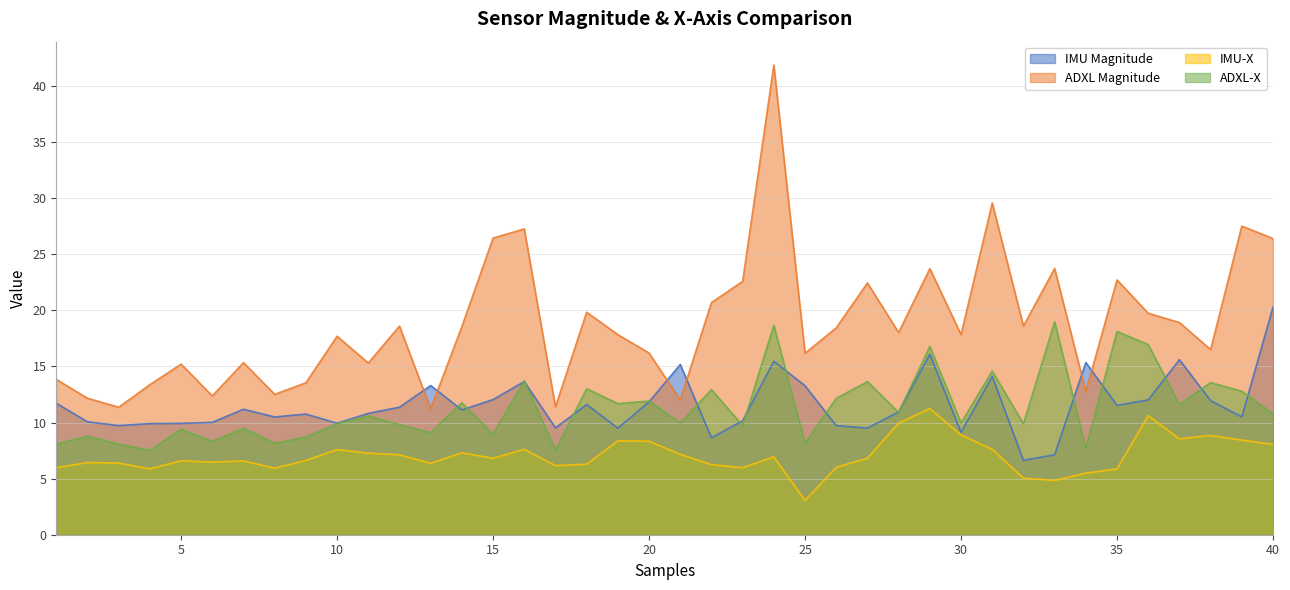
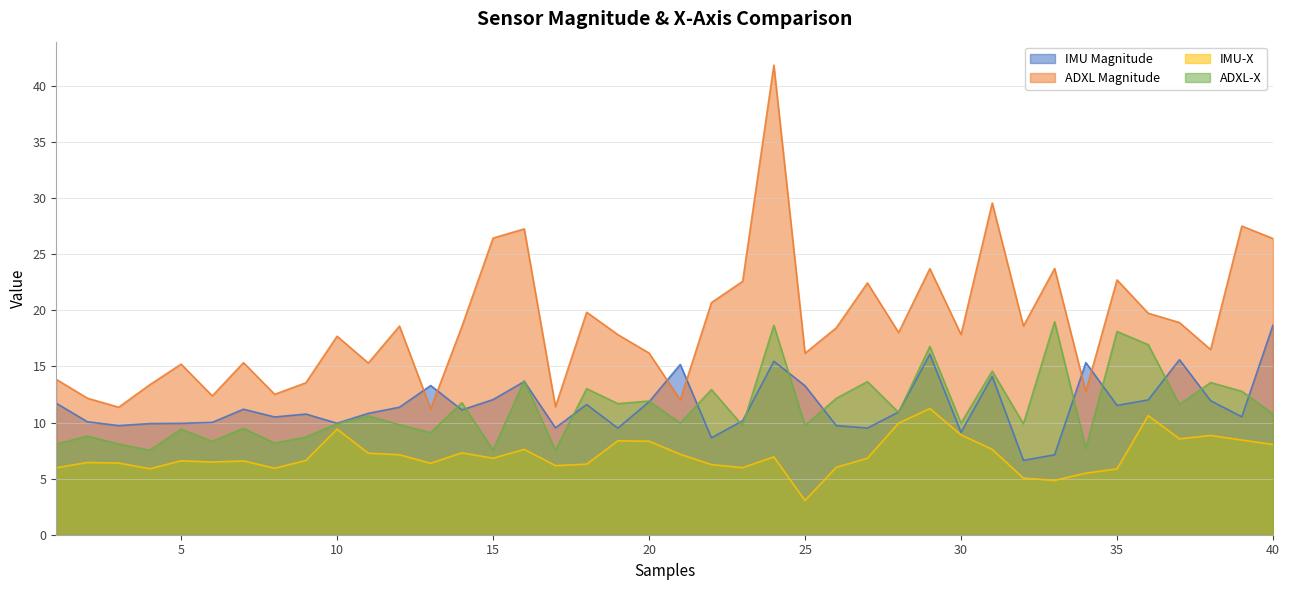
IMU-X, 10: 7.6 -> 9.4
ADXL-X, 15: 9.0 -> 7.5
ADXL-X, 25: 8.2 -> 9.7
IMU Magnitude, 40: 20.3 -> 18.7
